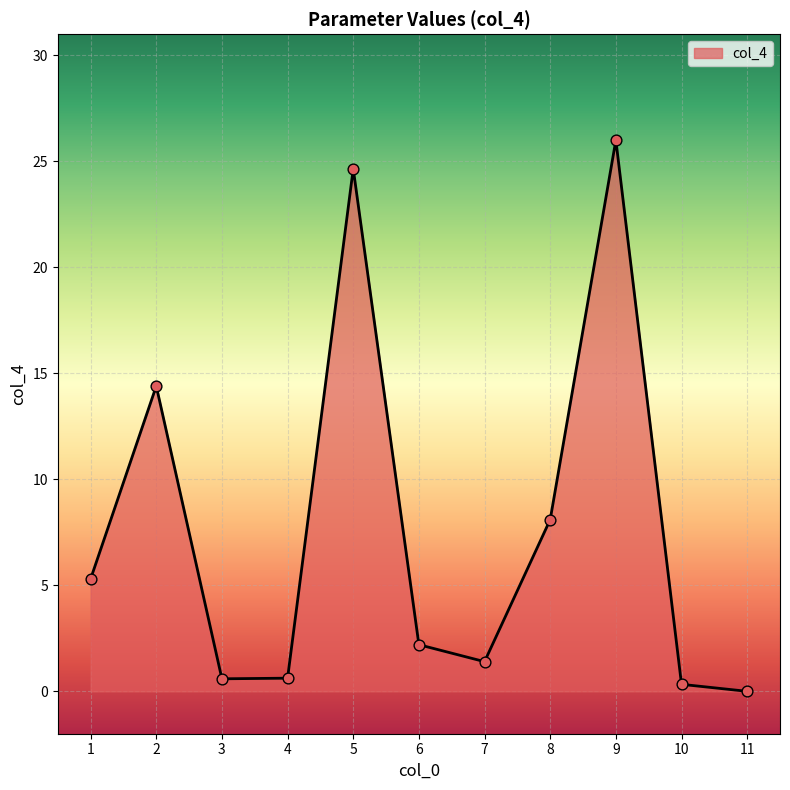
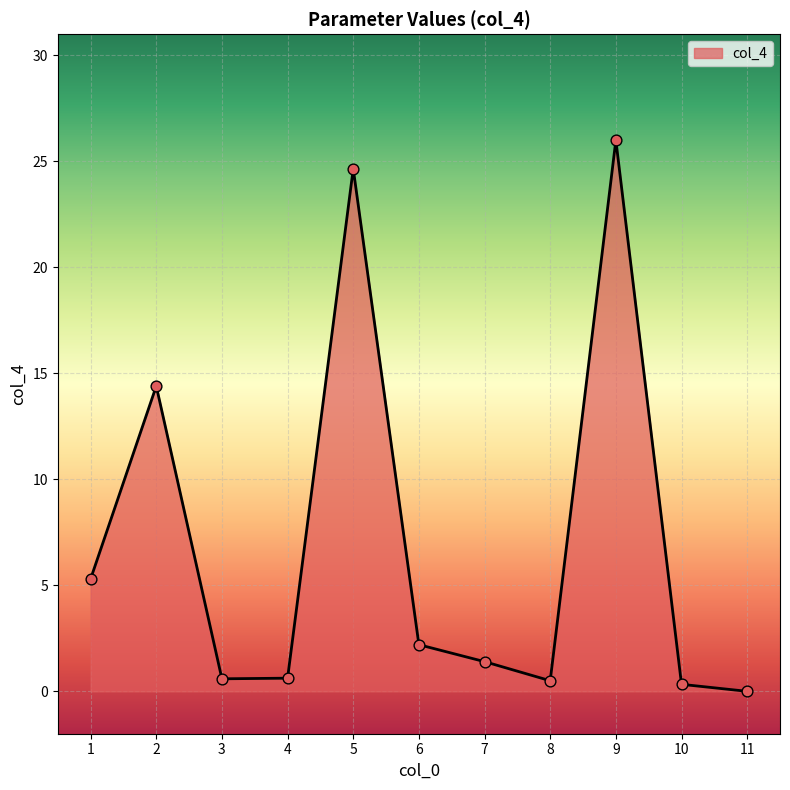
8: 8.1 -> 0.5
